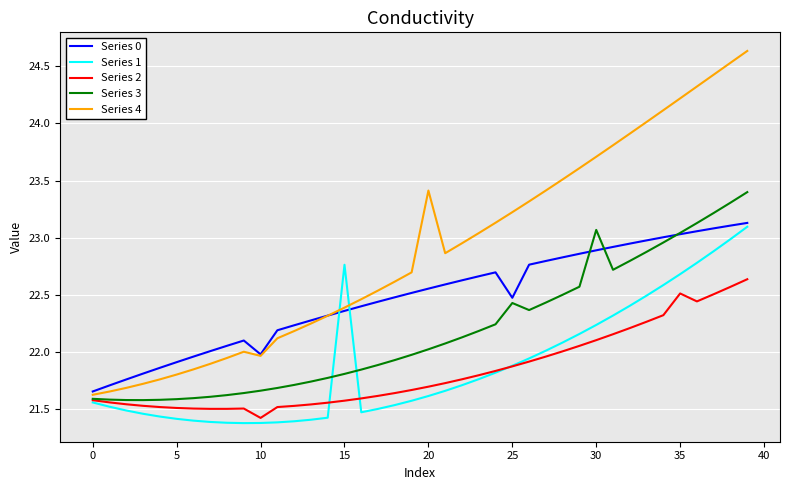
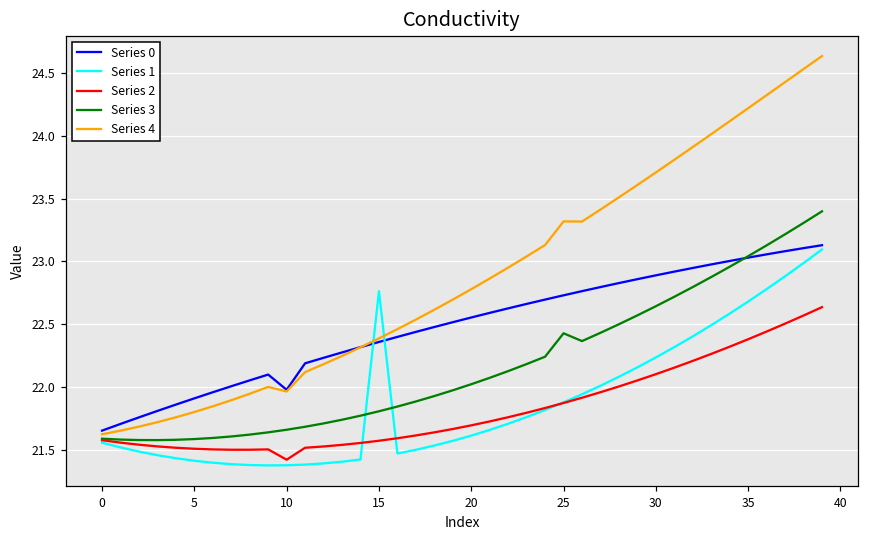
Series 4, 20: 23.41 -> 22.78
Series 0, 25: 22.47 -> 22.73
Series 4, 25: 23.22 -> 23.32
Series 3, 30: 23.07 -> 22.64
Series 2, 35: 22.51 -> 22.38
